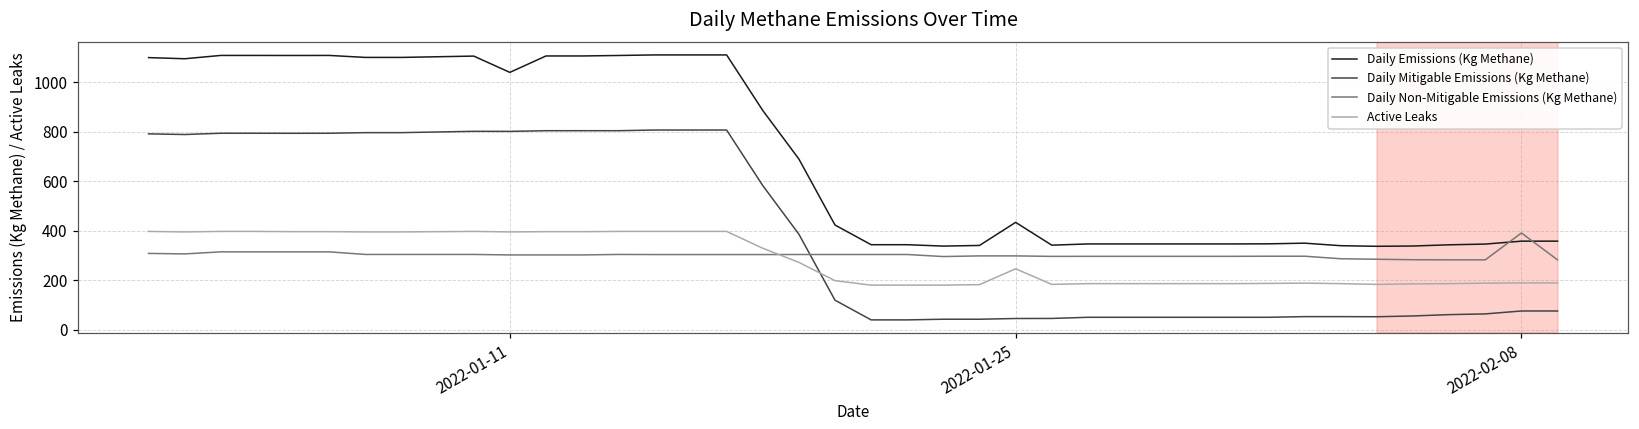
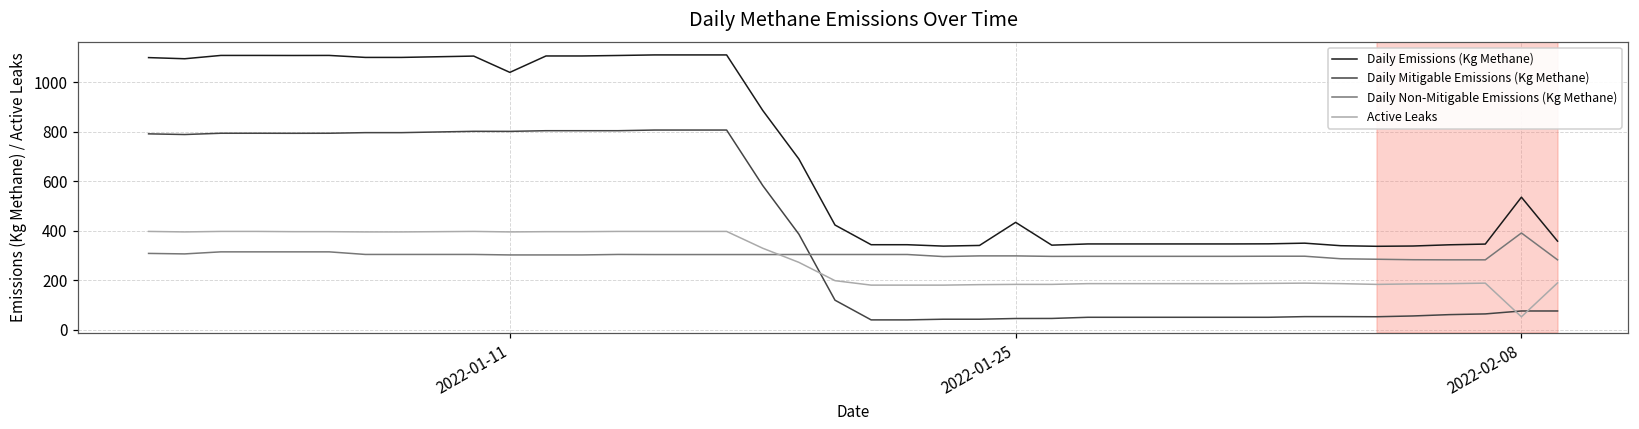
Active Leaks, 2022-01-25: 250 -> 180
Daily Emissions (Kg Methane), 2022-02-08: 360 -> 540
Active Leaks, 2022-02-08: 190 -> 50
